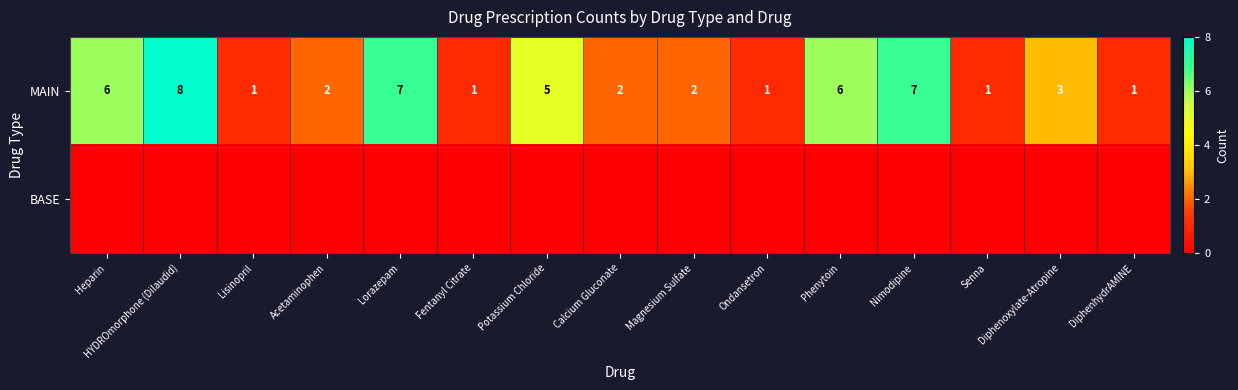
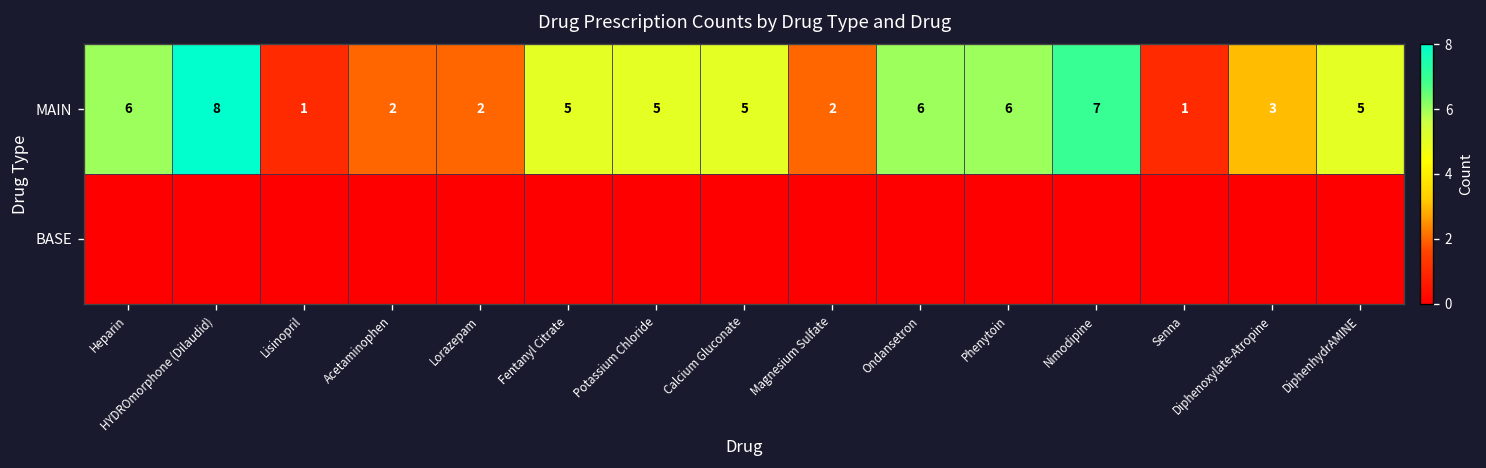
MAIN, Lorazepam: 7 -> 2
MAIN, Fentanyl Citrate: 1 -> 5
MAIN, Calcium Gluconate: 2 -> 5
MAIN, Ondansetron: 1 -> 6
MAIN, DiphenhydrAMINE: 1 -> 5
